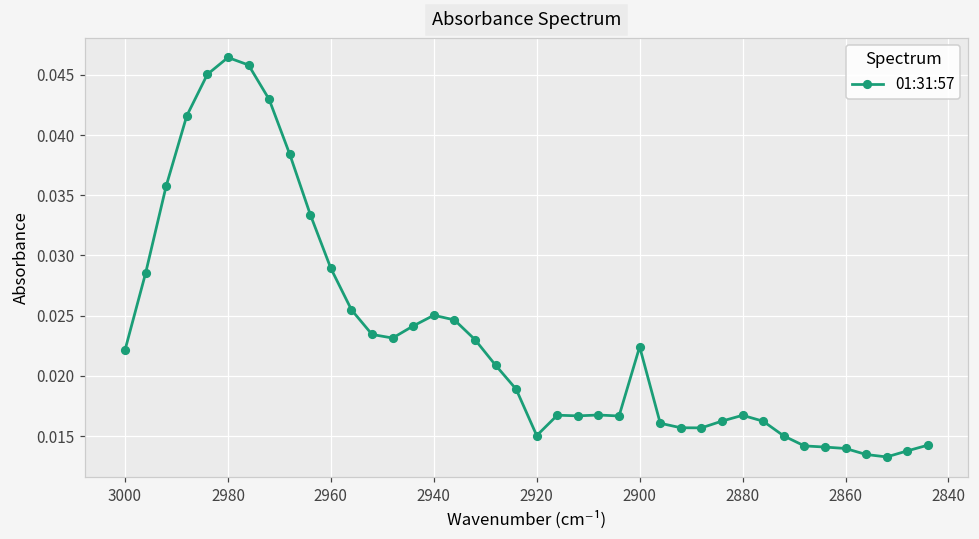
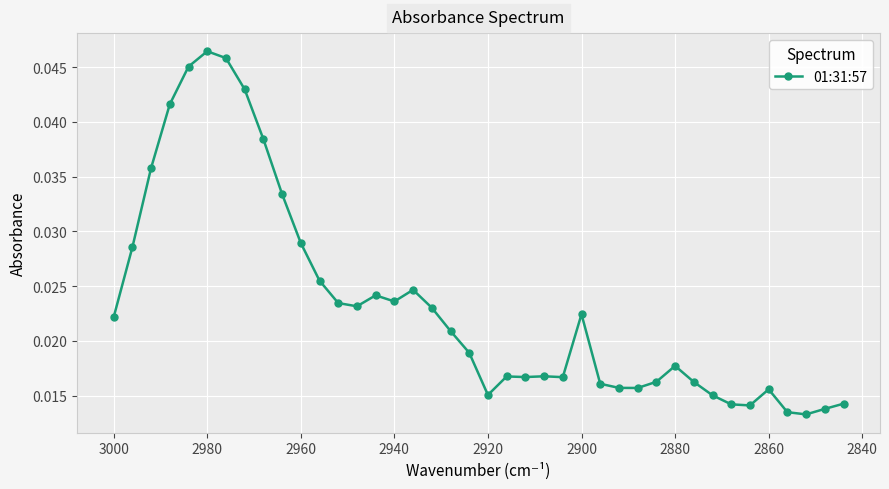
2940: 0.0250 -> 0.0236
2880: 0.0167 -> 0.0177
2860: 0.0140 -> 0.0156
